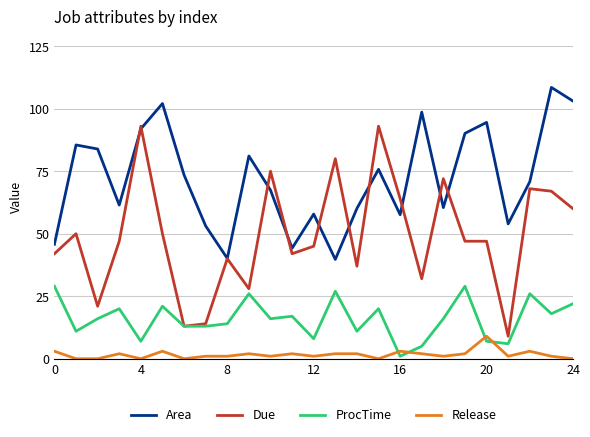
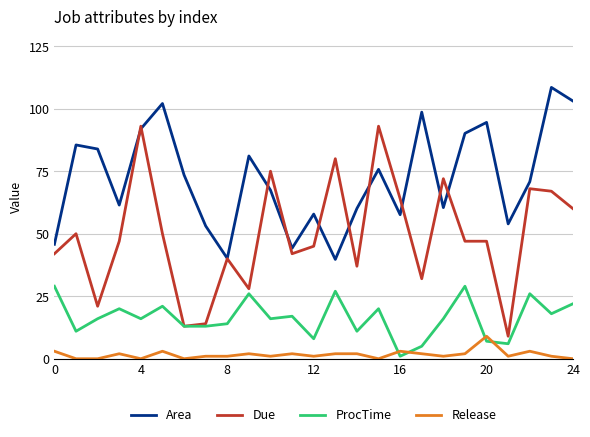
ProcTime, 4: 7 -> 16
